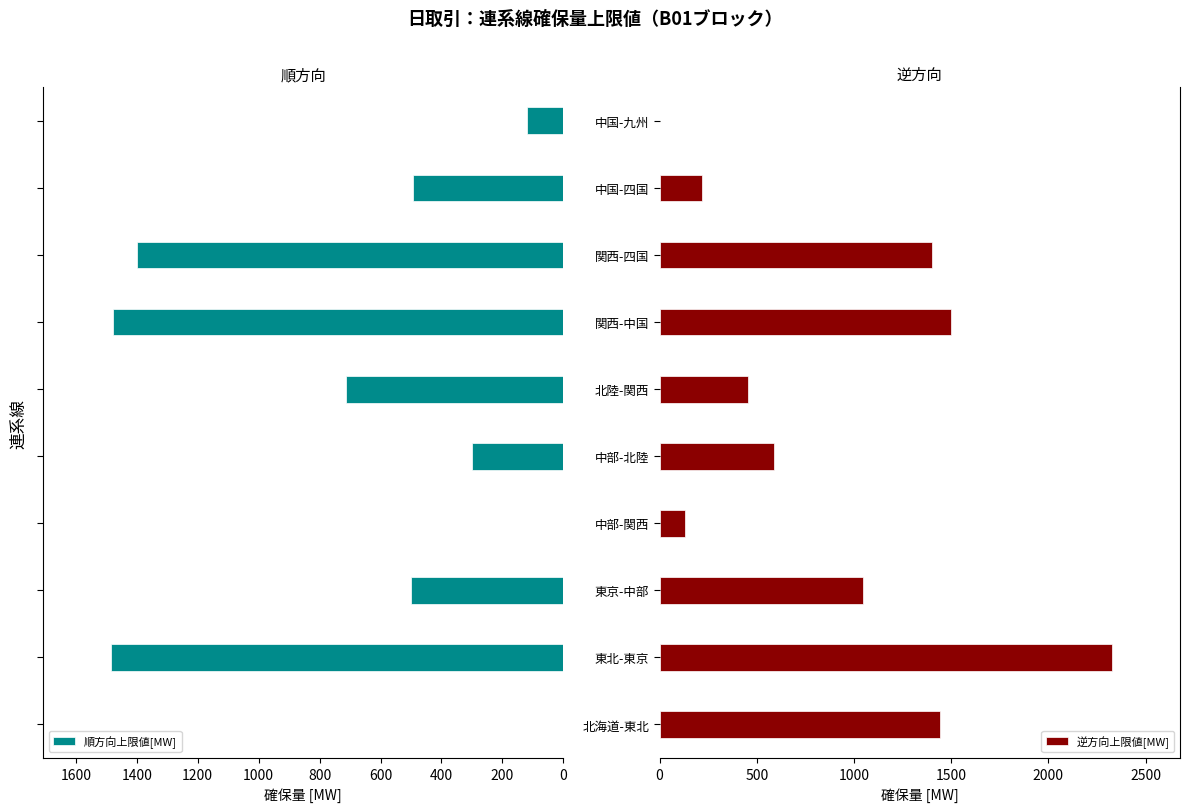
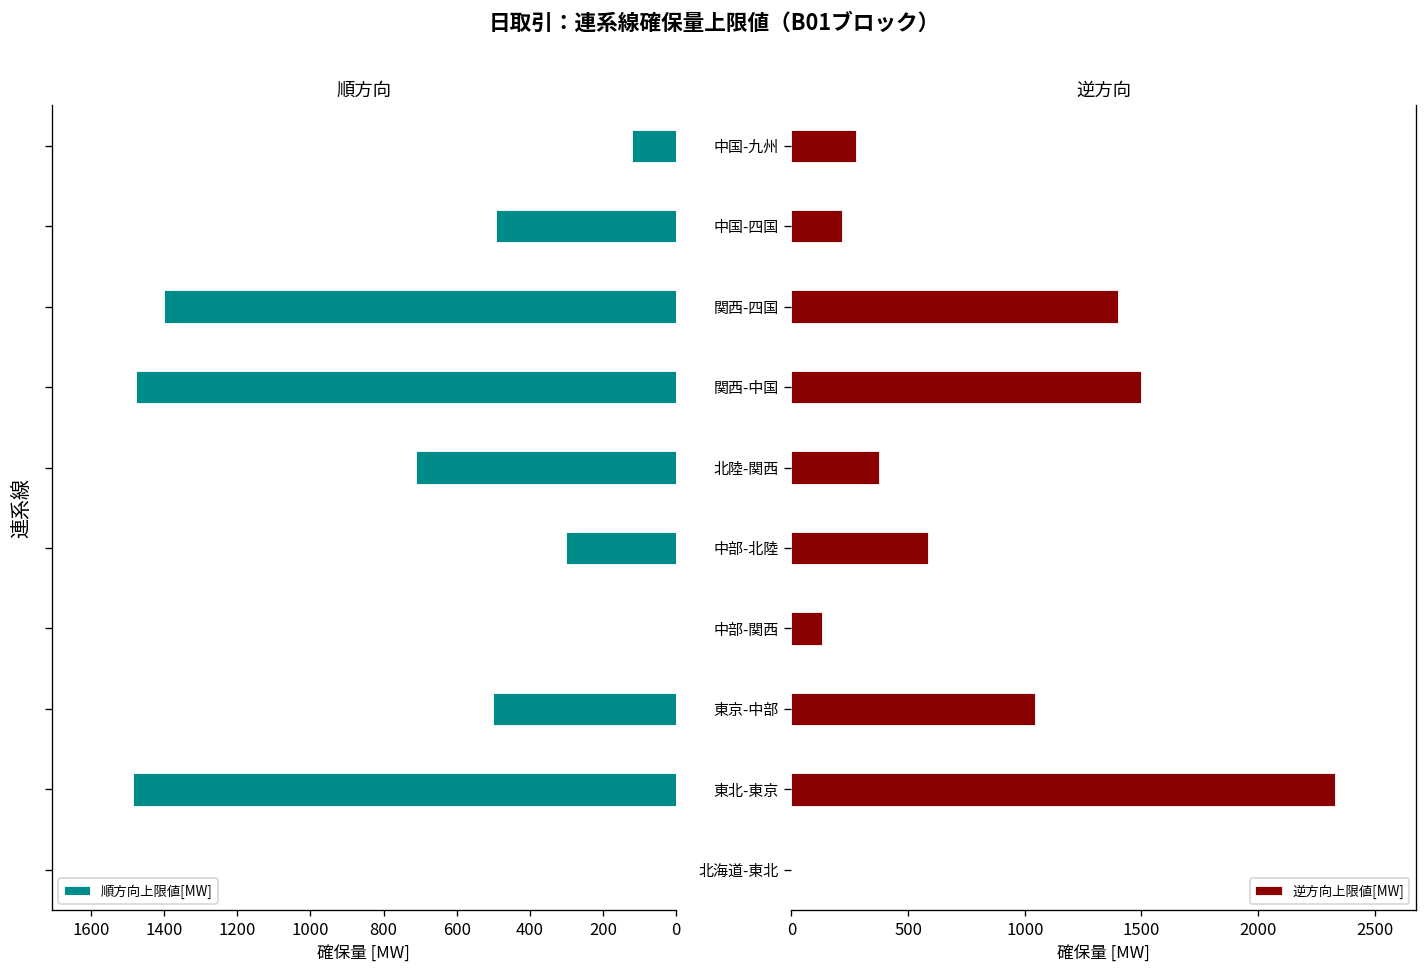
逆方向, 中国-九州: 0 -> 280
逆方向, 北陸-関西: 460 -> 370
逆方向, 北海道-東北: 1440 -> 0
